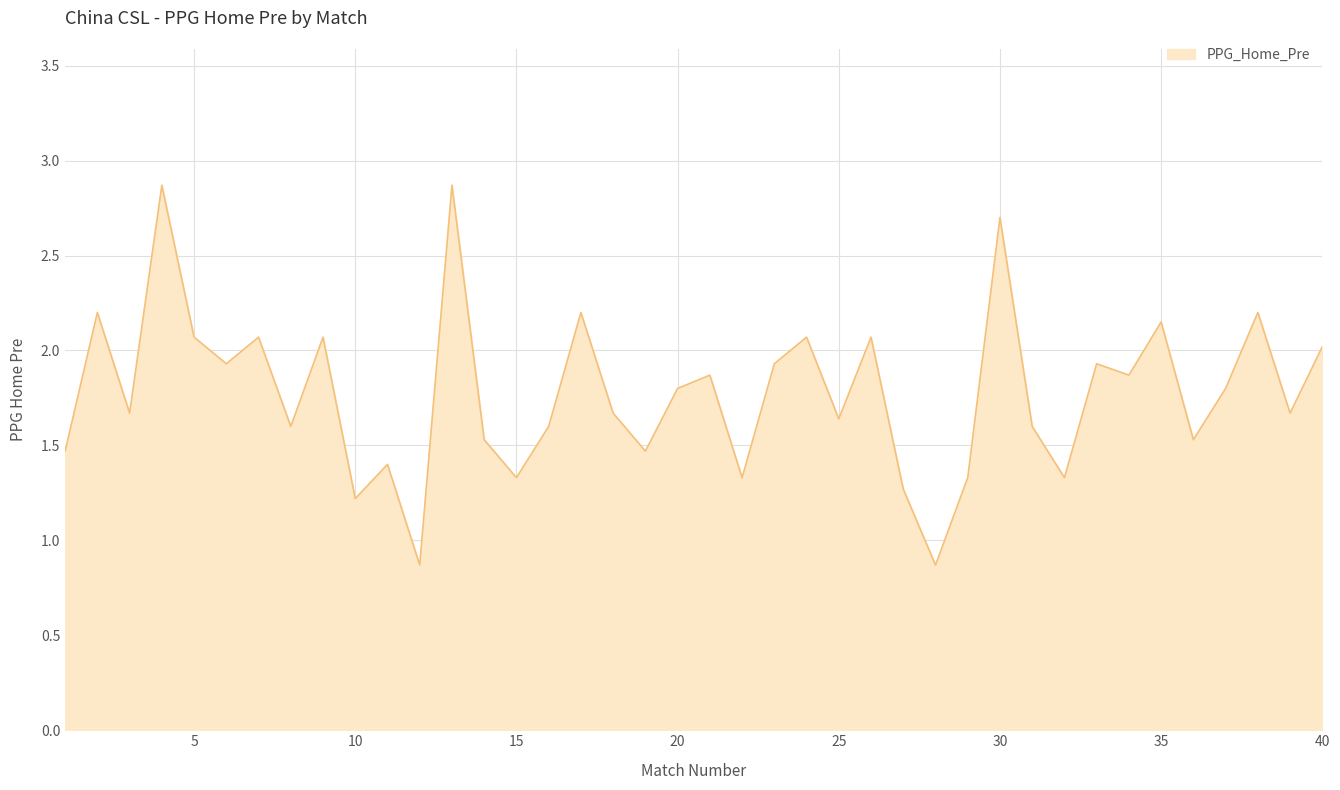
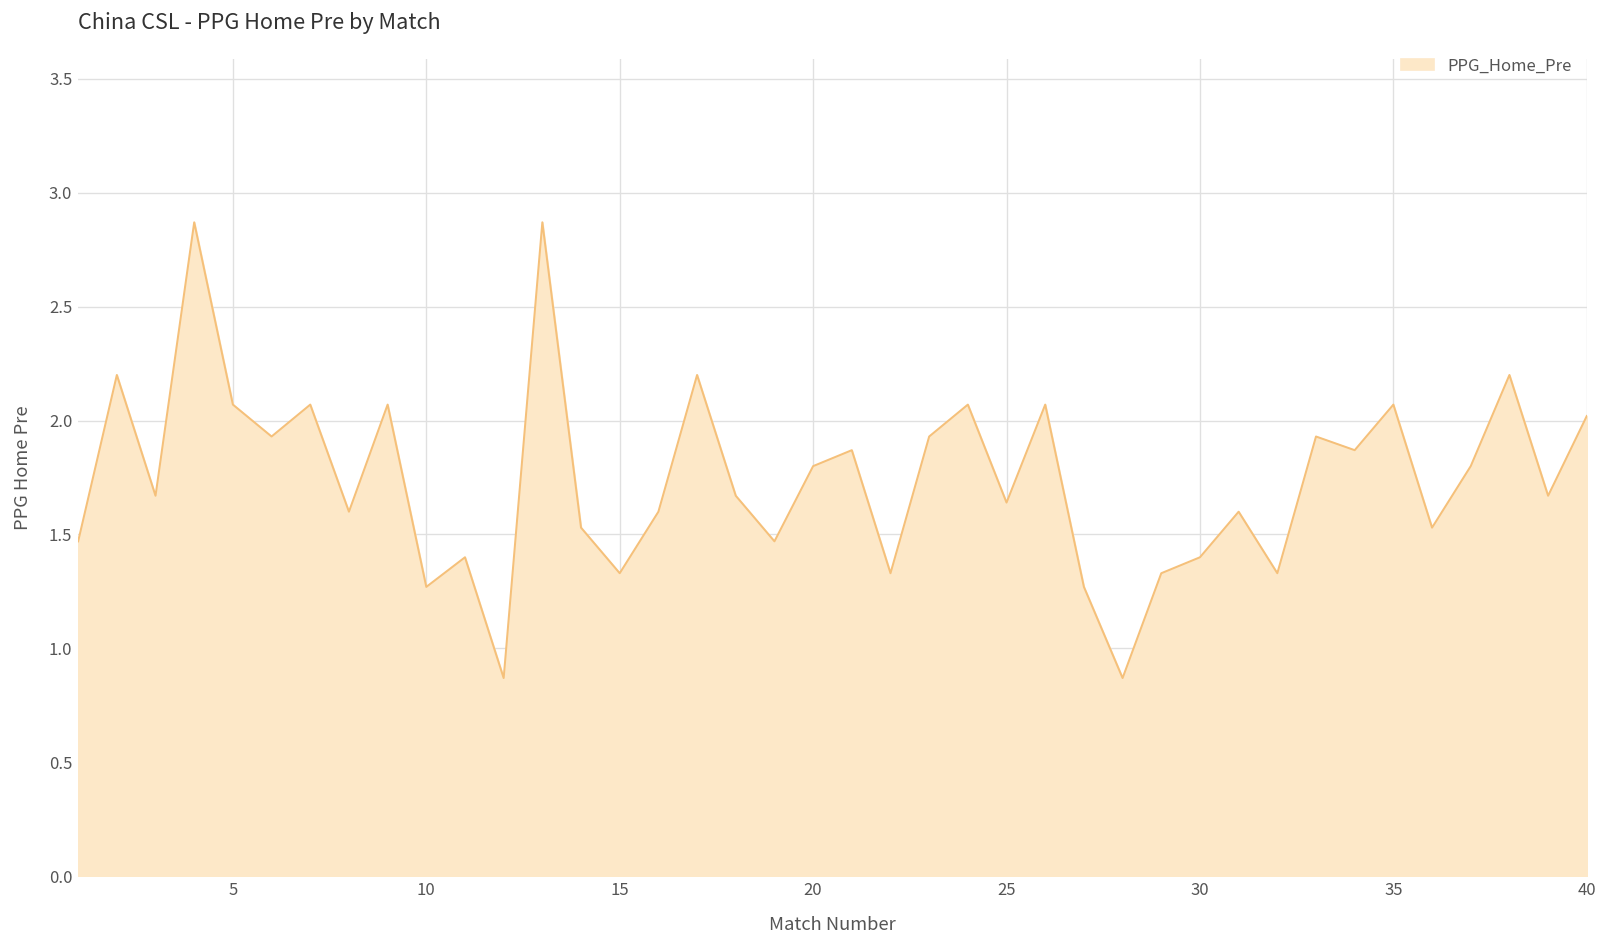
10: 1.22 -> 1.27
30: 2.7 -> 1.4
35: 2.15 -> 2.07
